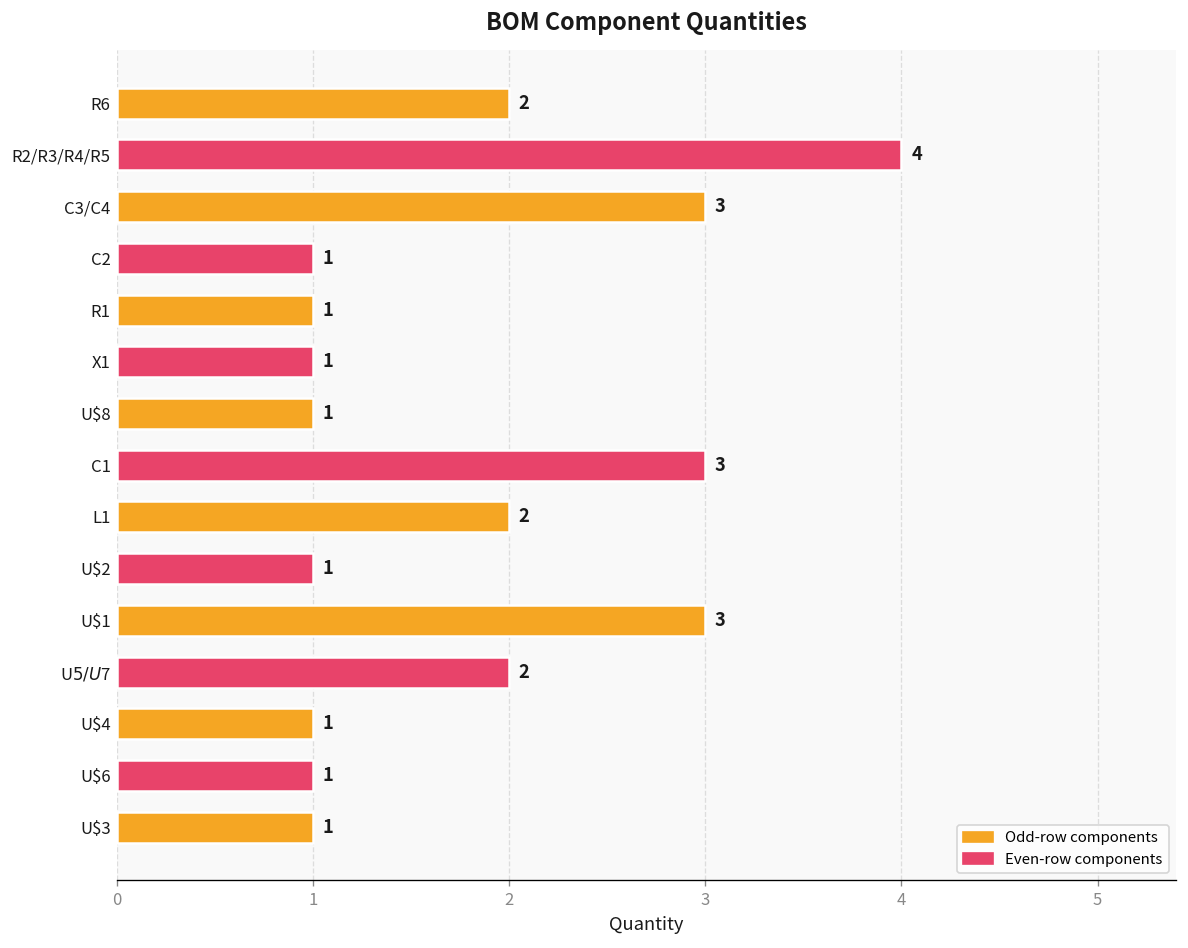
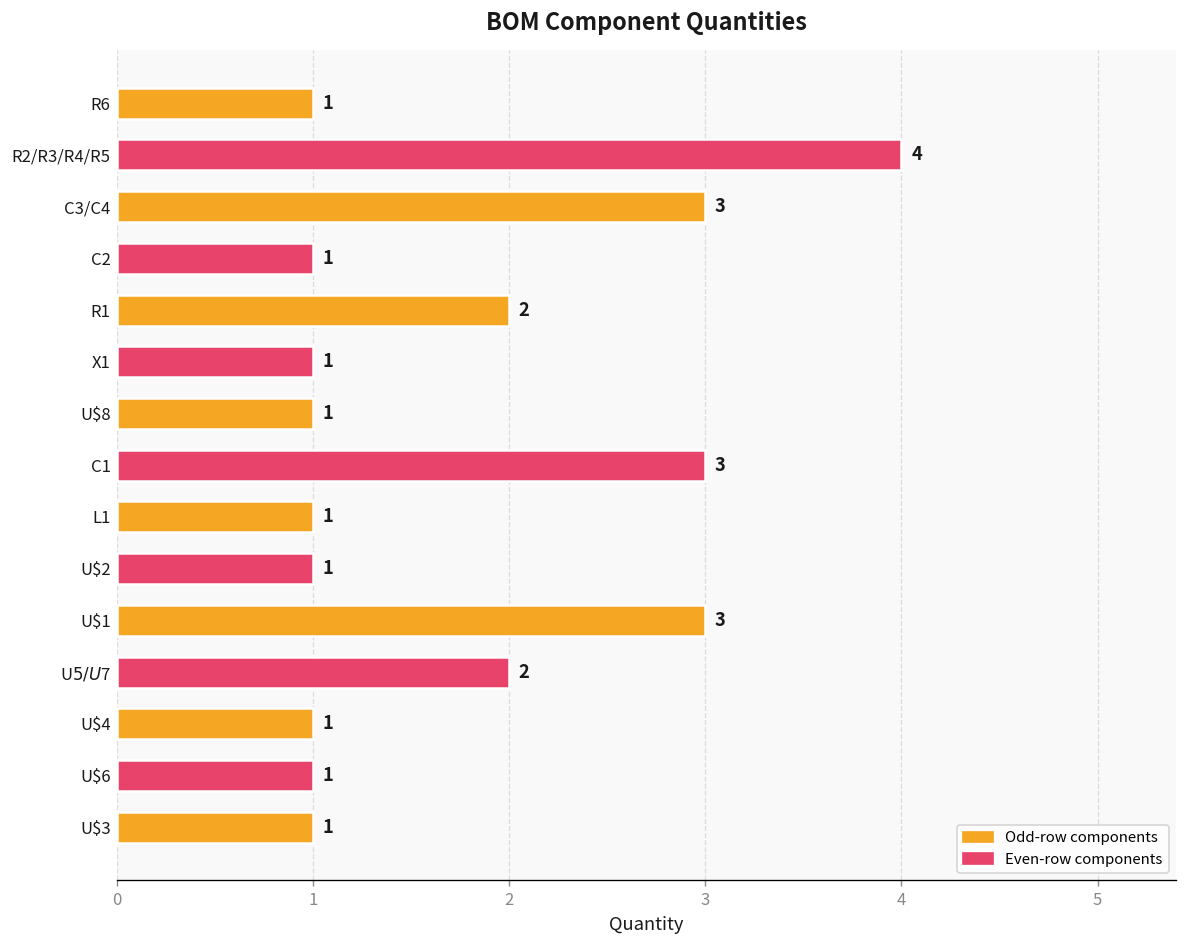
R6: 2 -> 1
R1: 1 -> 2
L1: 2 -> 1
